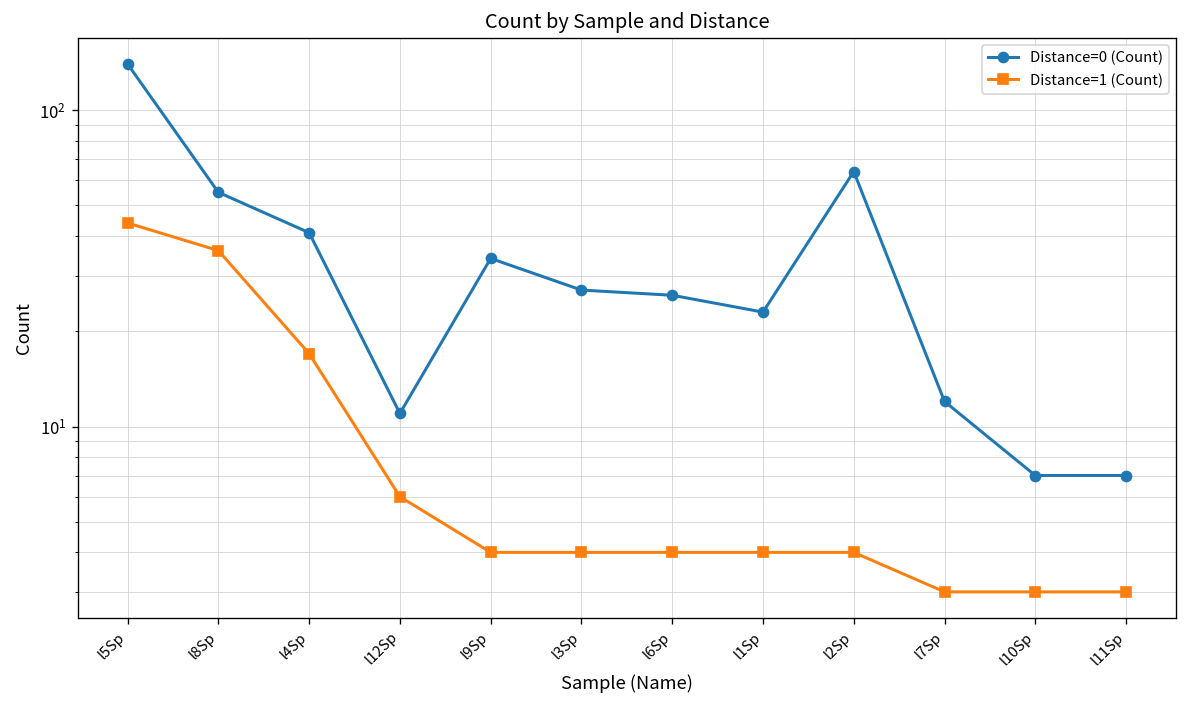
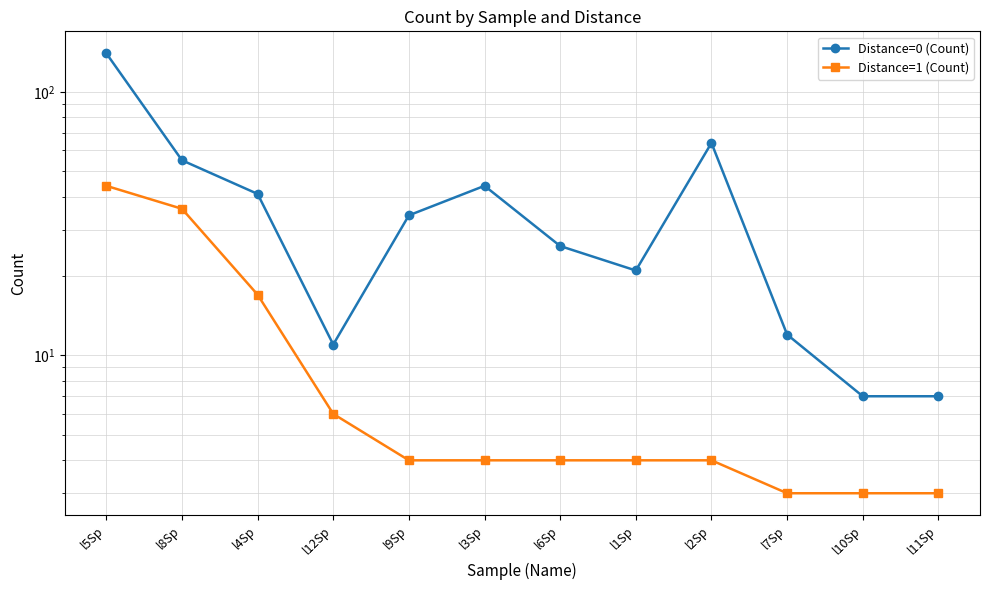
Distance=0 (Count), l3Sp: 27 -> 44
Distance=0 (Count), l1Sp: 23 -> 21
